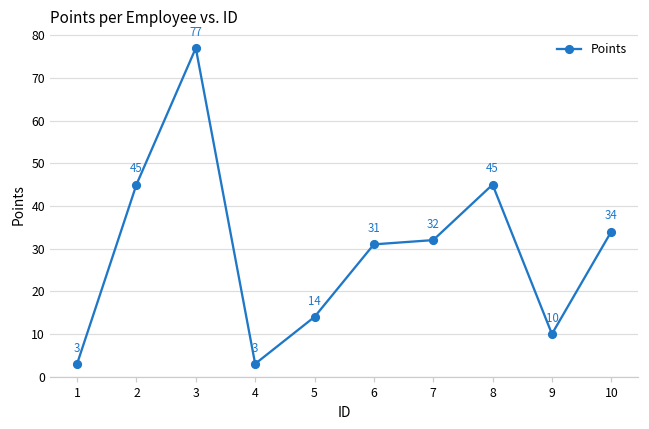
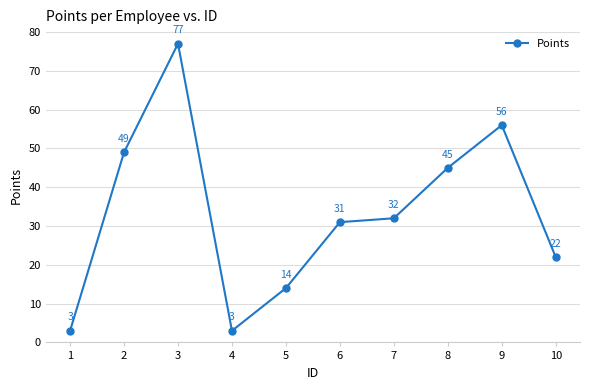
2: 45 -> 49
9: 10 -> 56
10: 34 -> 22
